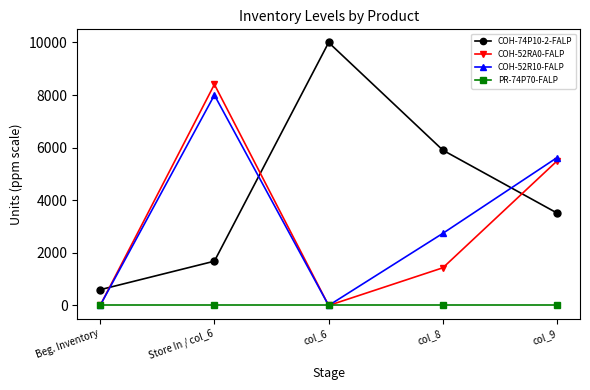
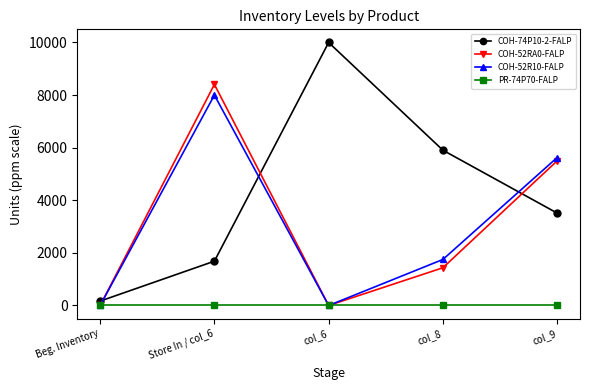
COH-74P10-2-FALP, Beg. Inventory: 600 -> 200
COH-52R10-FALP, col_8: 2700 -> 1800
